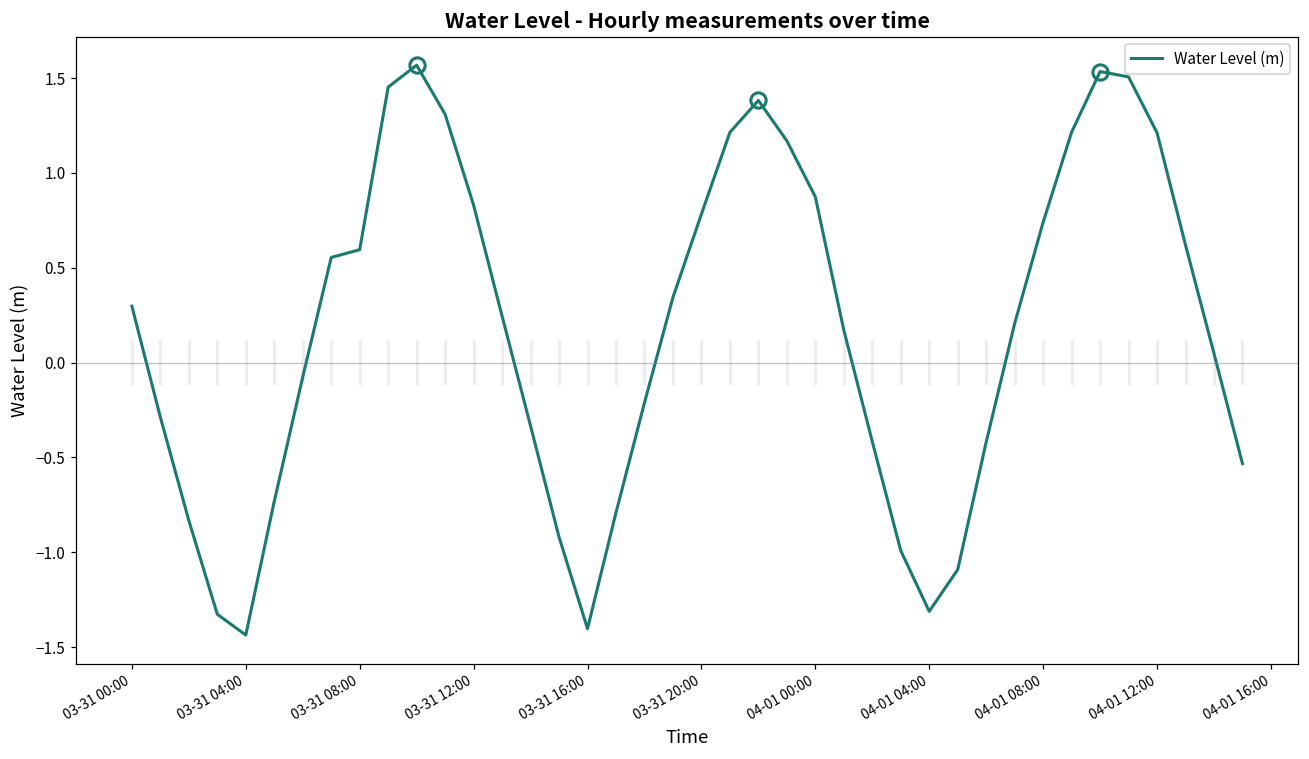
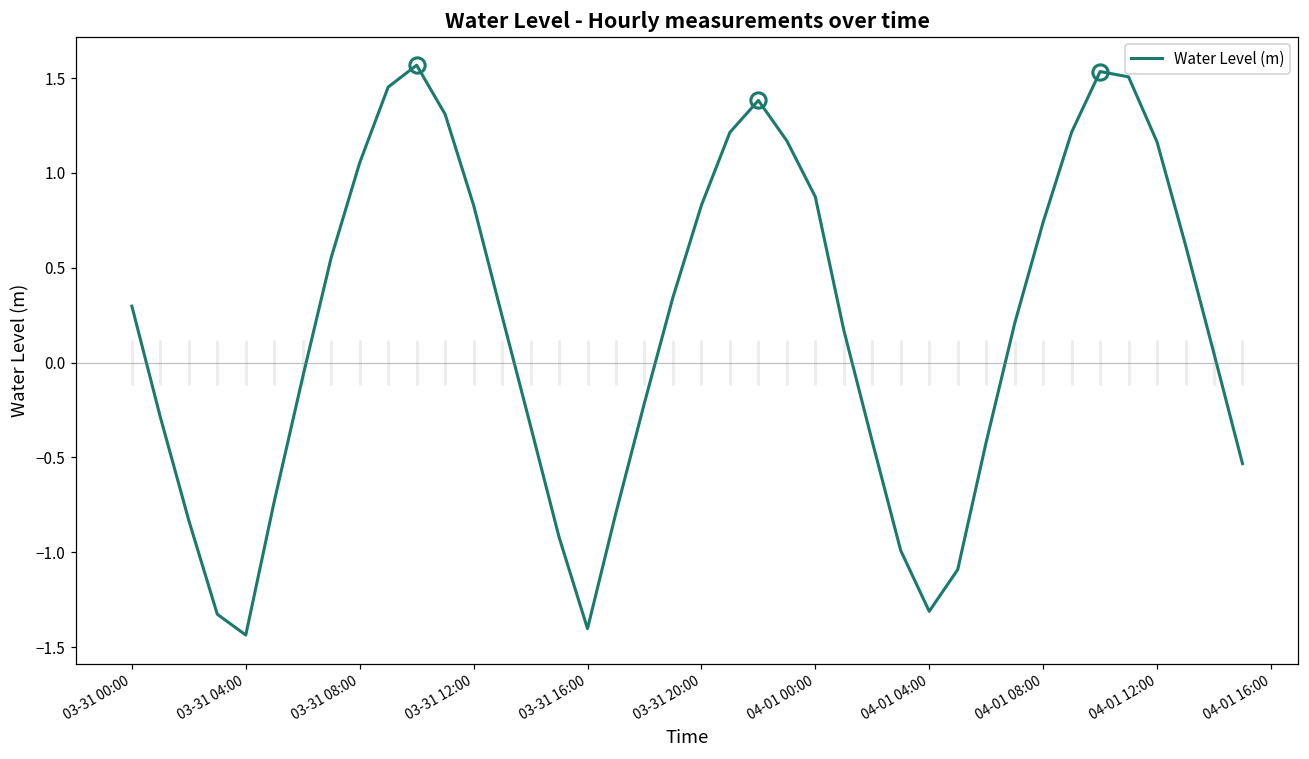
Water Level (m), 03-31 08:00: 0.59 -> 1.05
Water Level (m), 03-31 20:00: 0.78 -> 0.83
Water Level (m), 04-01 12:00: 1.21 -> 1.16
